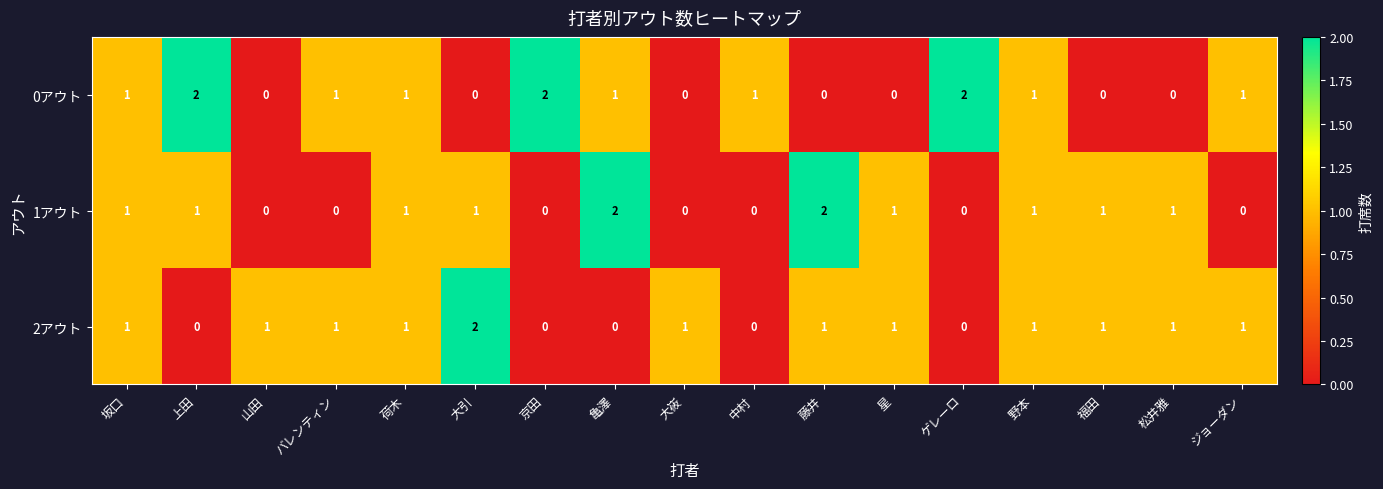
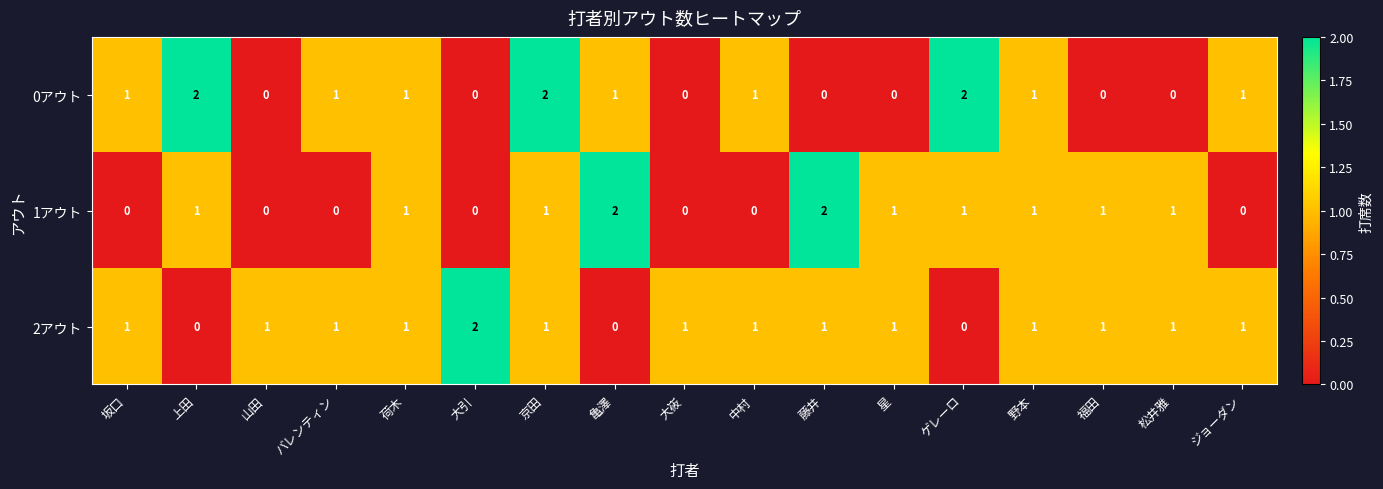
1アウト, 坂口: 1 -> 0
1アウト, 大引: 1 -> 0
1アウト, 京田: 0 -> 1
1アウト, ゲレーロ: 0 -> 1
2アウト, 京田: 0 -> 1
2アウト, 中村: 0 -> 1
